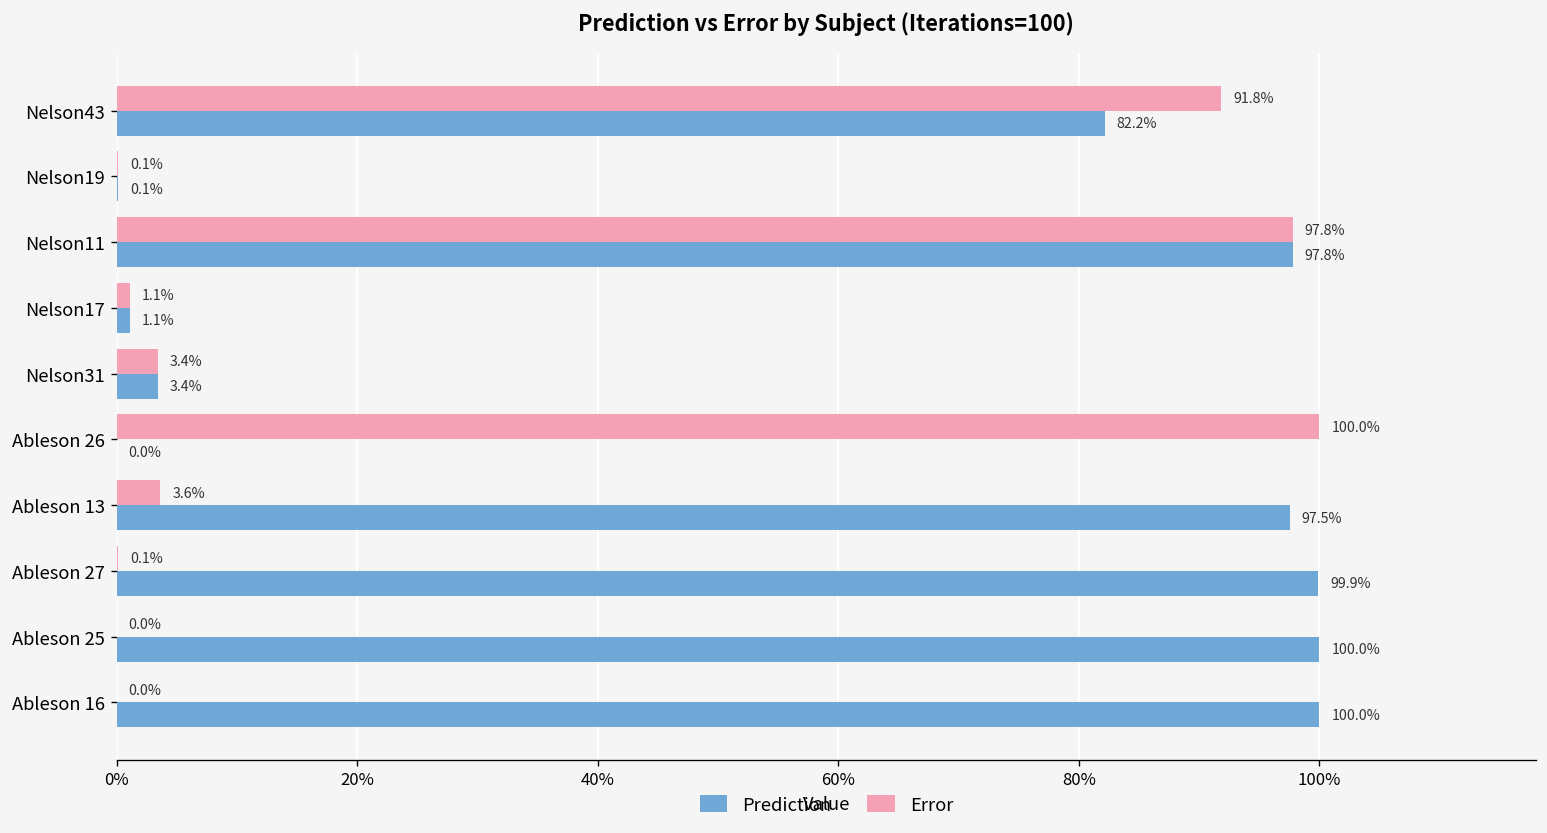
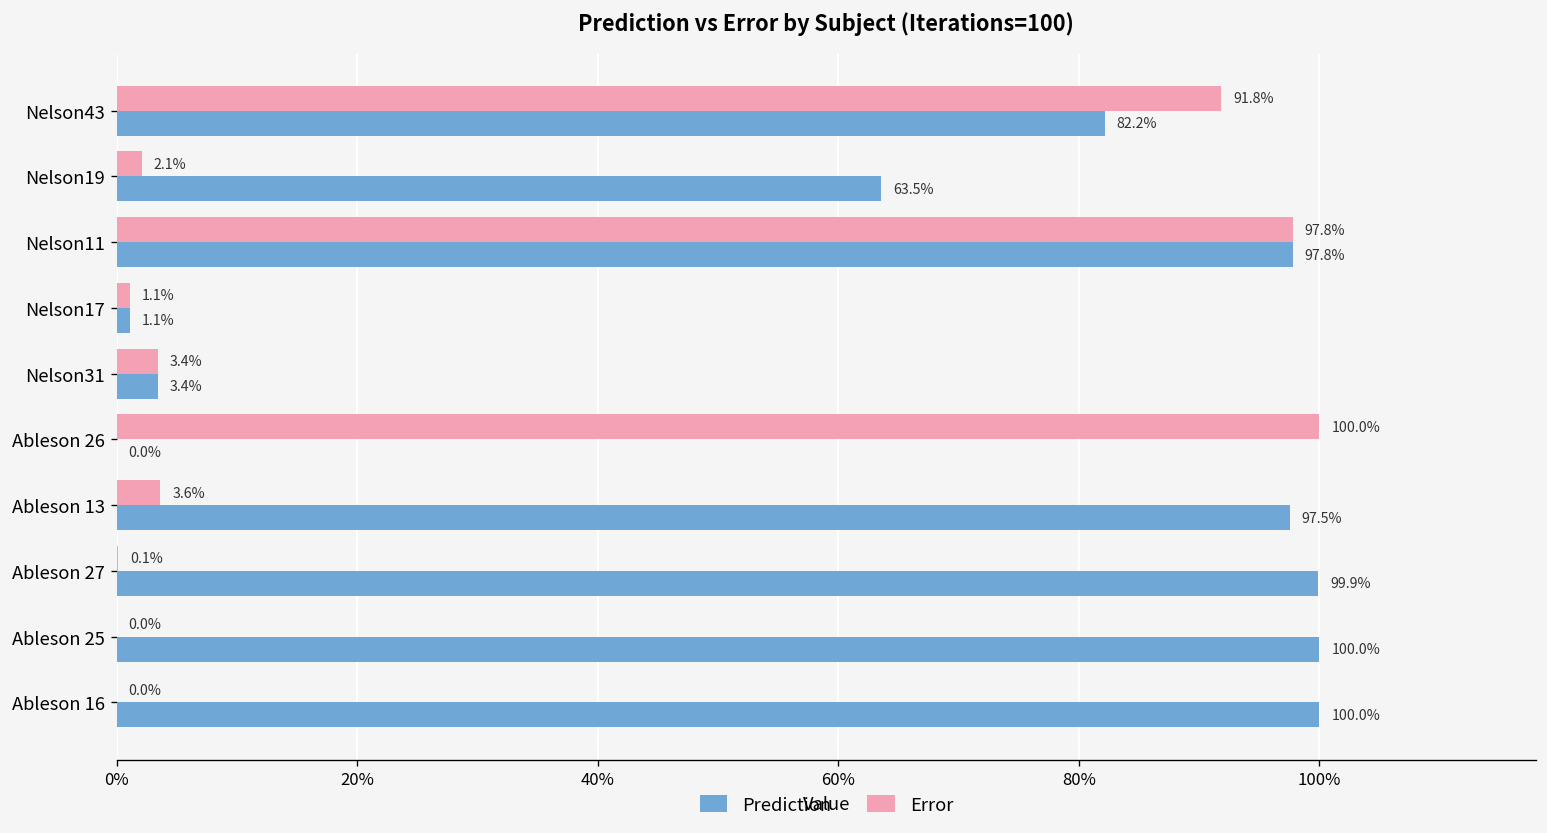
Error, Nelson19: 0.1% -> 2.1%
Prediction, Nelson19: 0.1% -> 63.5%
